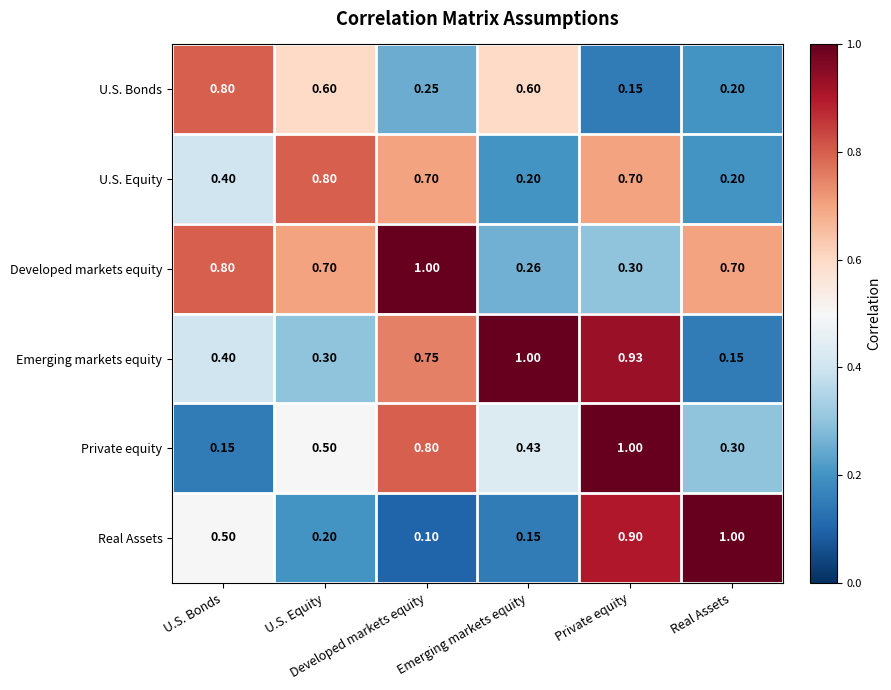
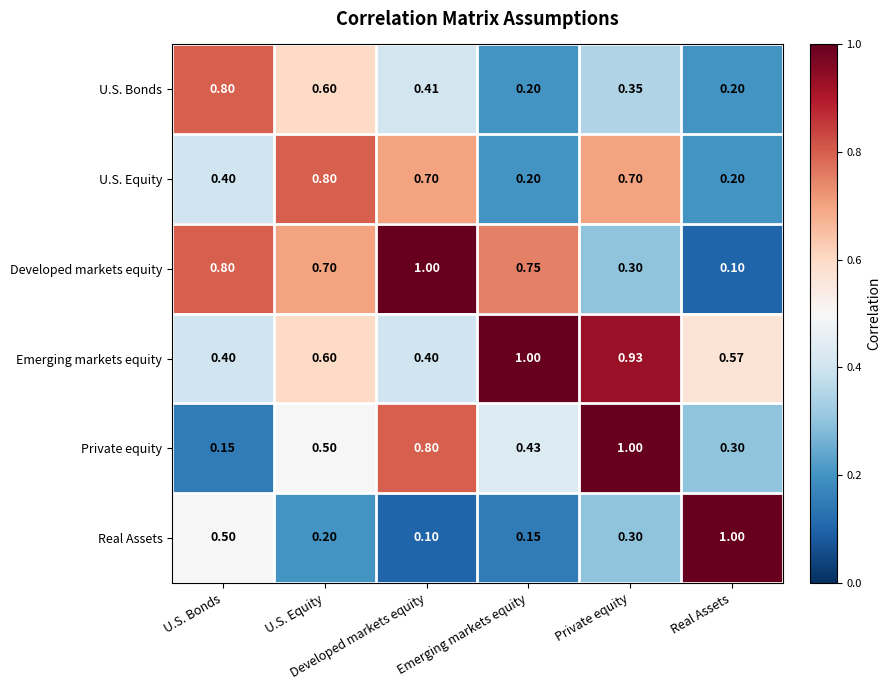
U.S. Bonds, Developed markets equity: 0.25 -> 0.41
U.S. Bonds, Emerging markets equity: 0.60 -> 0.20
U.S. Bonds, Private equity: 0.15 -> 0.35
Developed markets equity, Emerging markets equity: 0.26 -> 0.75
Developed markets equity, Real Assets: 0.70 -> 0.10
Emerging markets equity, U.S. Equity: 0.30 -> 0.60
Emerging markets equity, Developed markets equity: 0.75 -> 0.40
Emerging markets equity, Real Assets: 0.15 -> 0.57
Real Assets, Private equity: 0.90 -> 0.30
